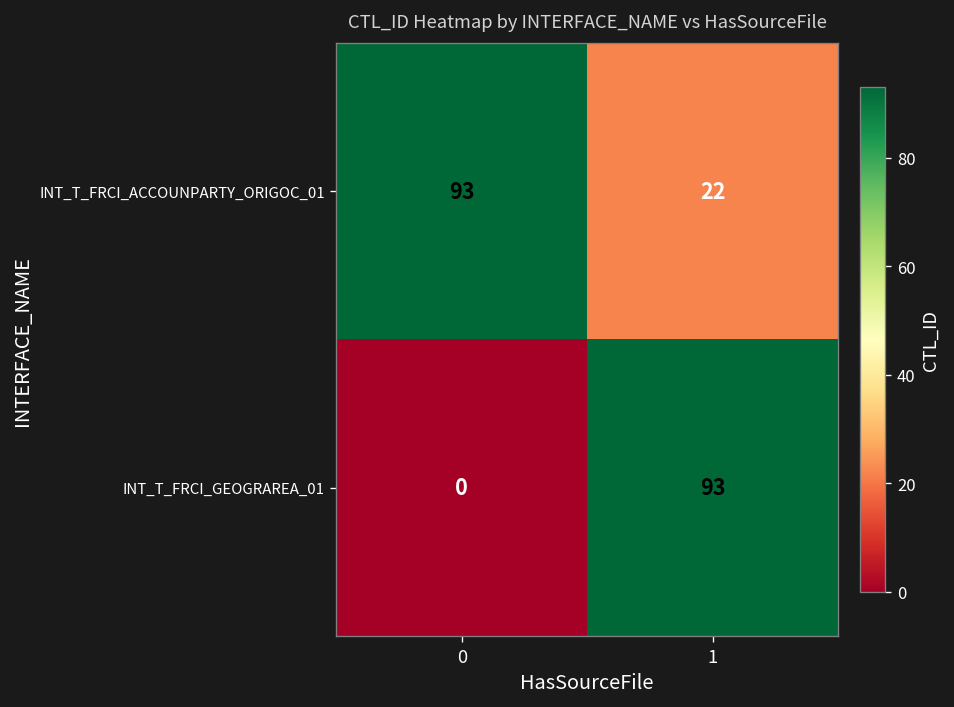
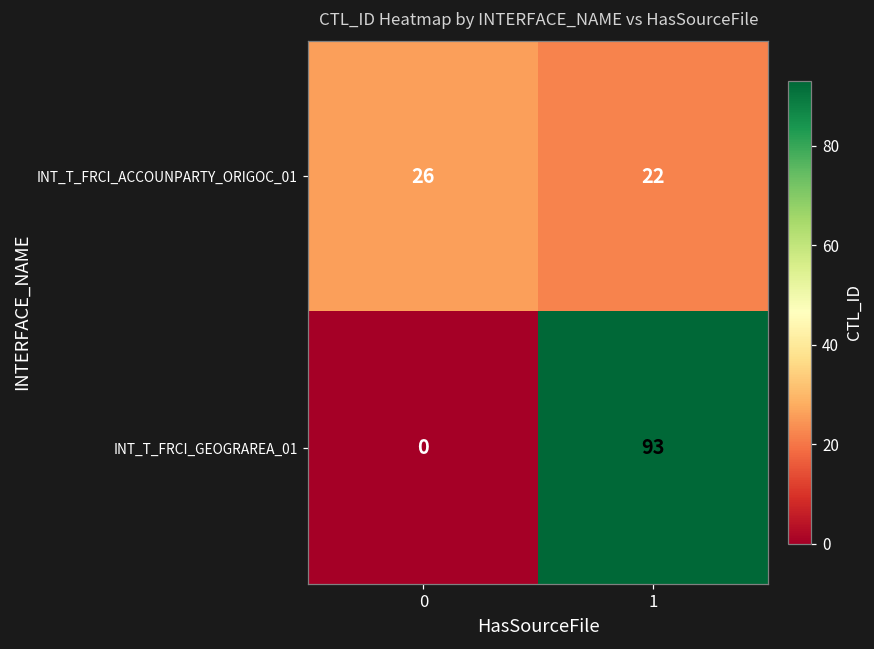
INT_T_FRCI_ACCOUNPARTY_ORIGOC_01, 0: 93 -> 26
